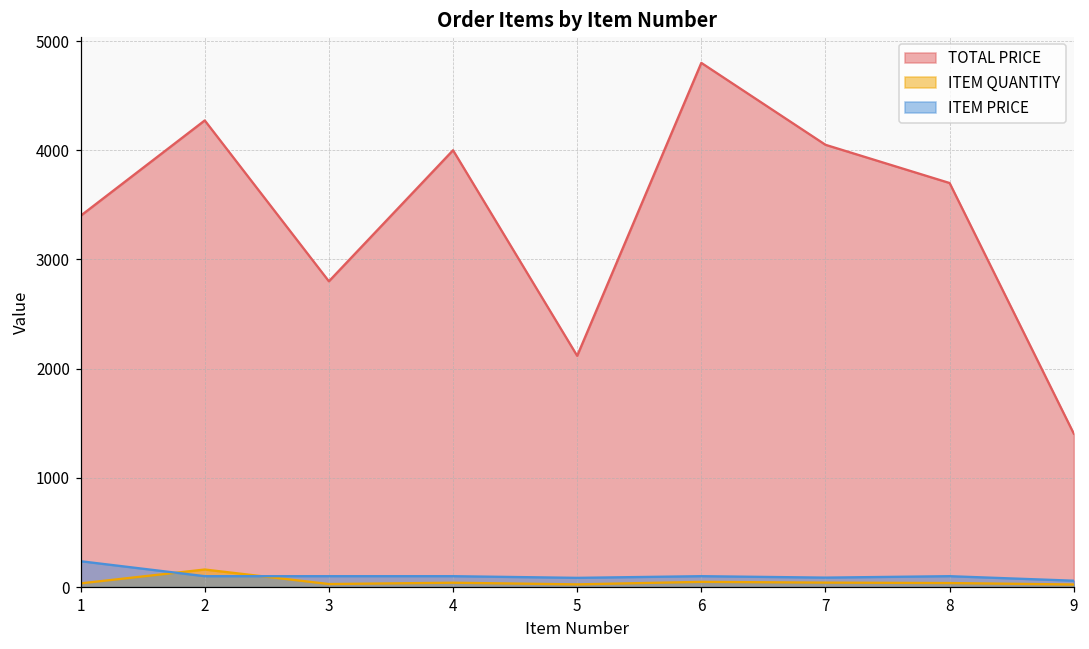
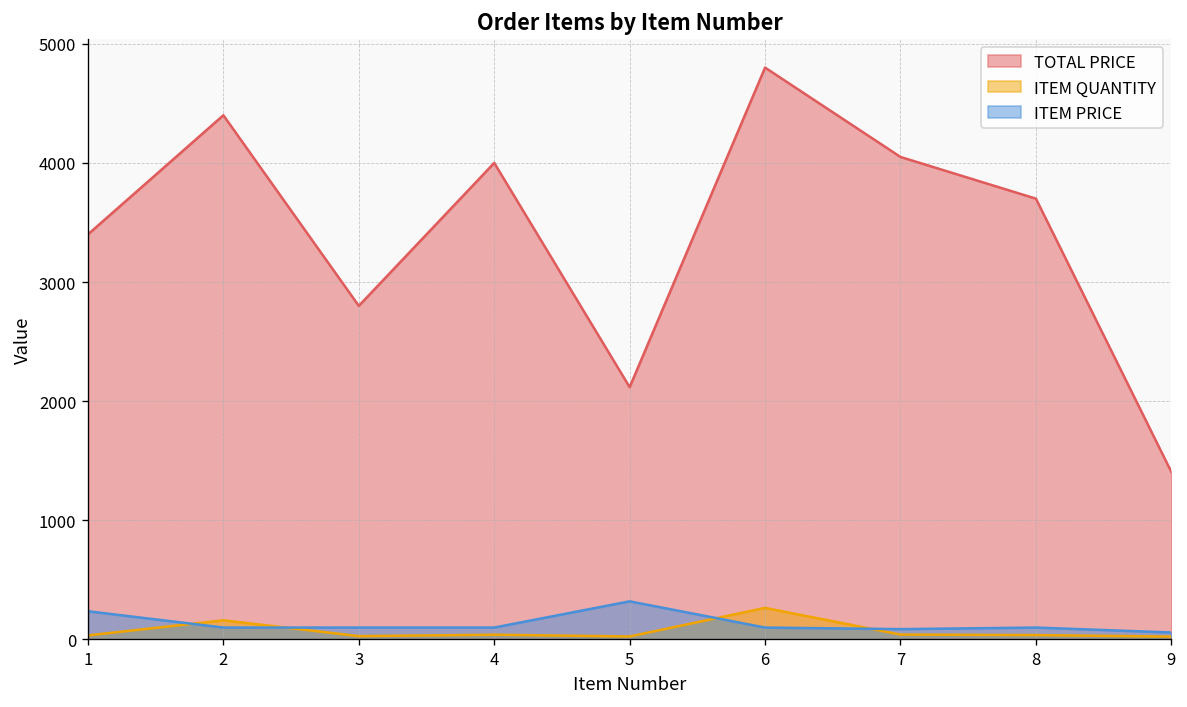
TOTAL PRICE, 2: 4300 -> 4400
ITEM PRICE, 5: 100 -> 300
ITEM QUANTITY, 6: 0 -> 300
